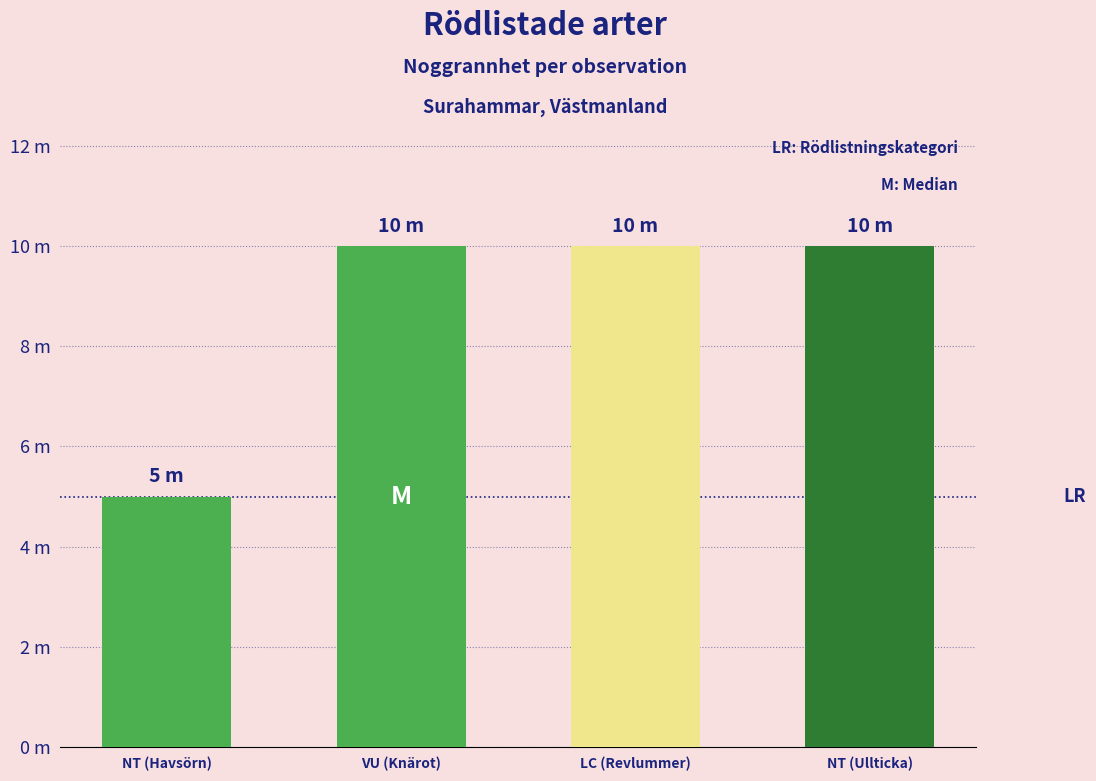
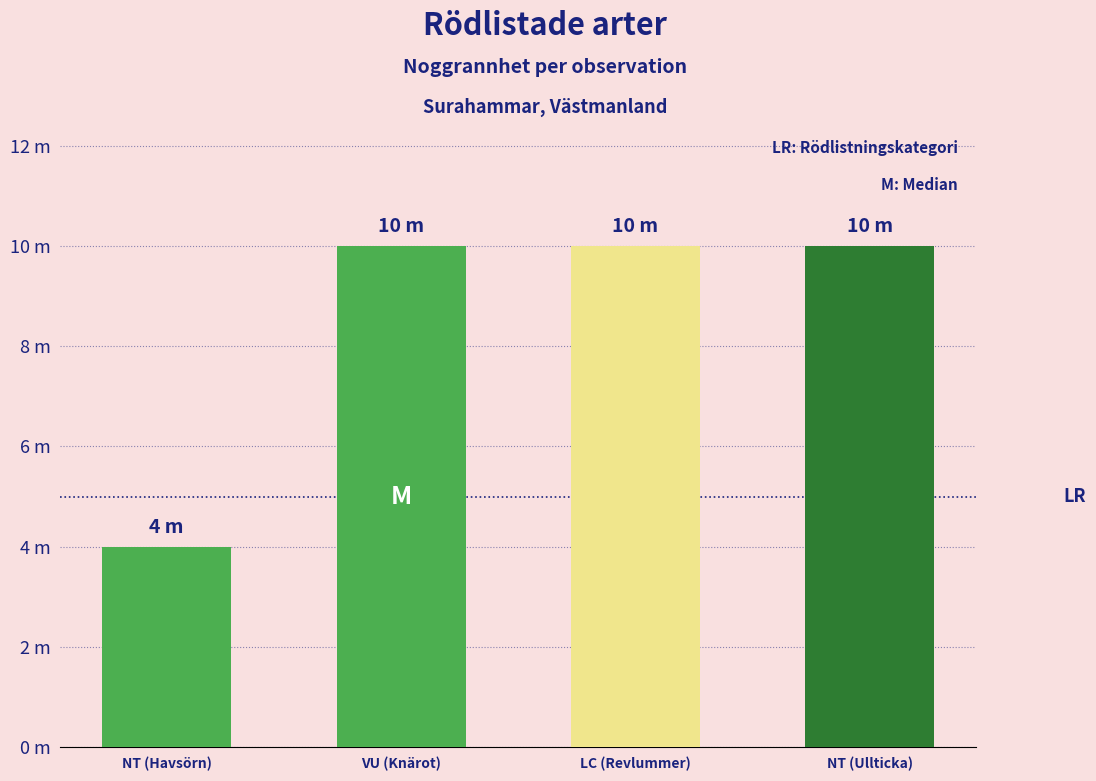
NT (Havsörn): 5 -> 4
